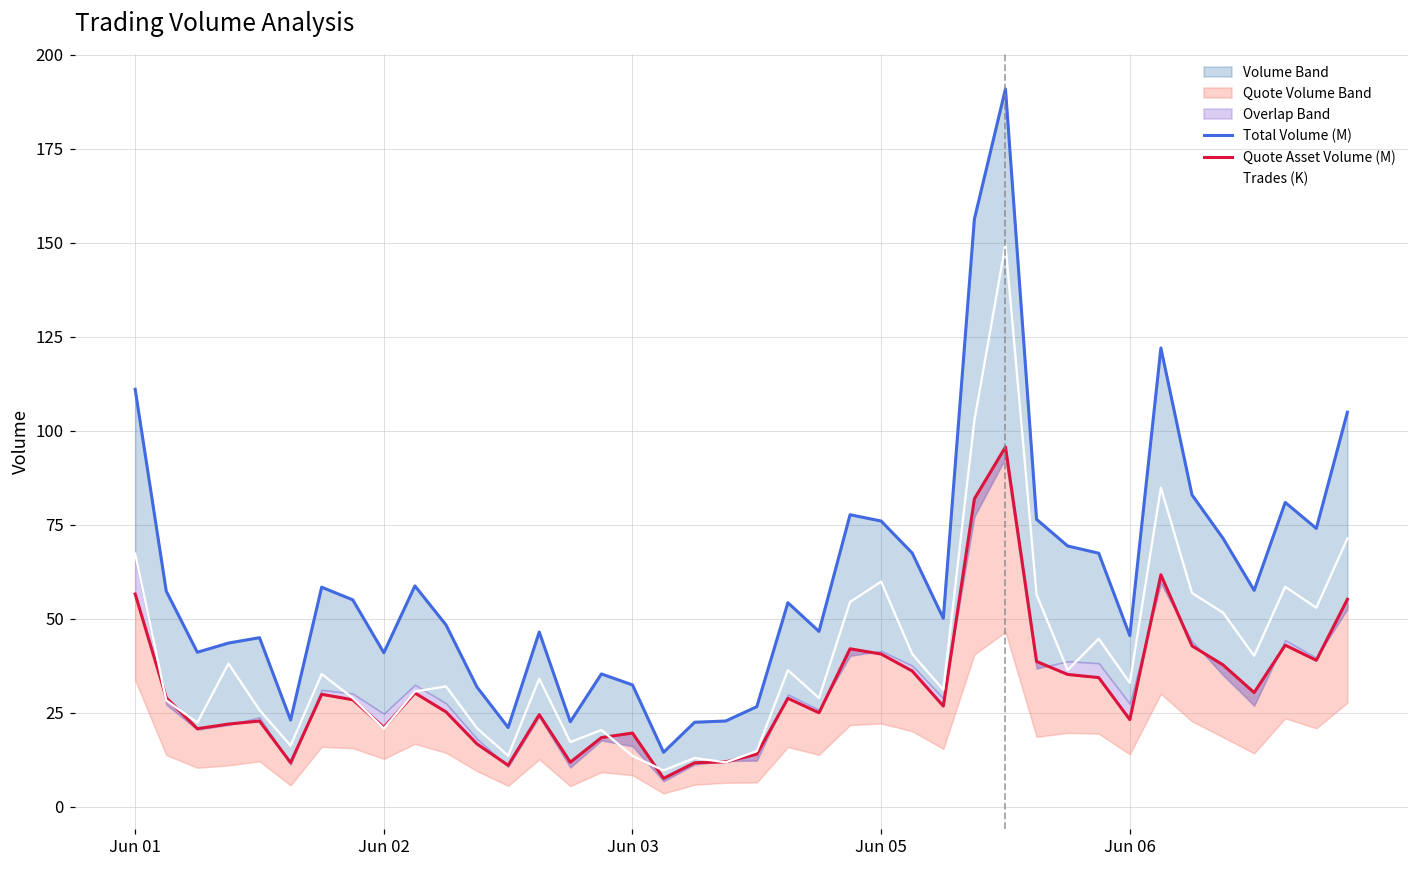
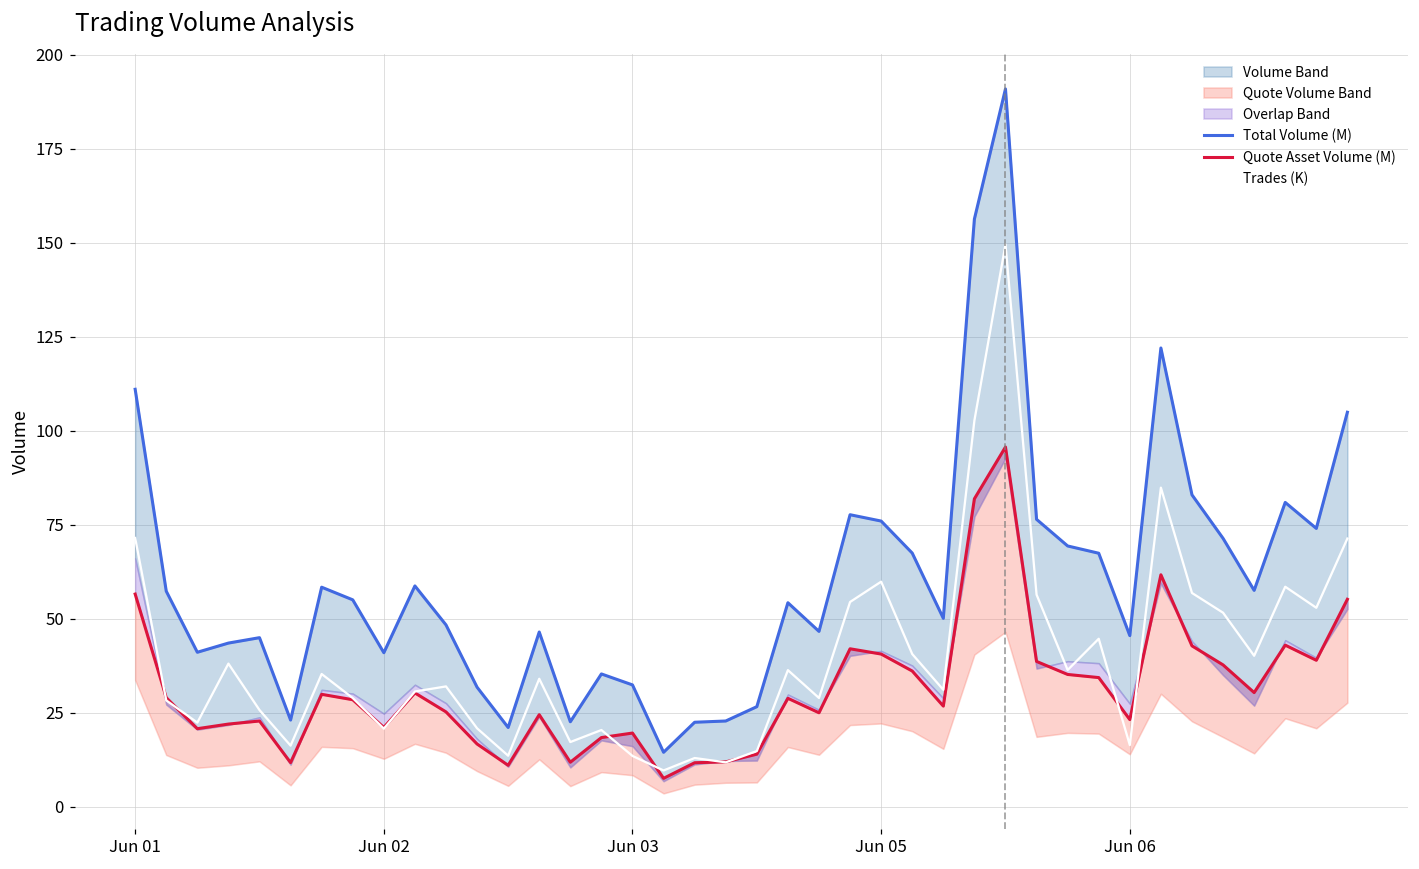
Trades (K), Jun 01: 67 -> 71
Trades (K), Jun 06: 33 -> 16
